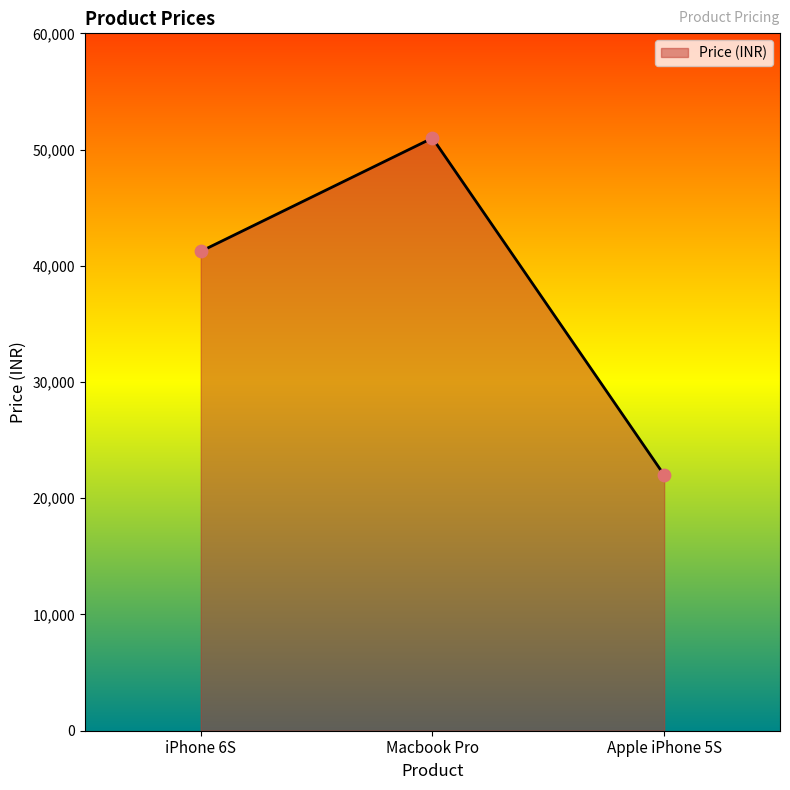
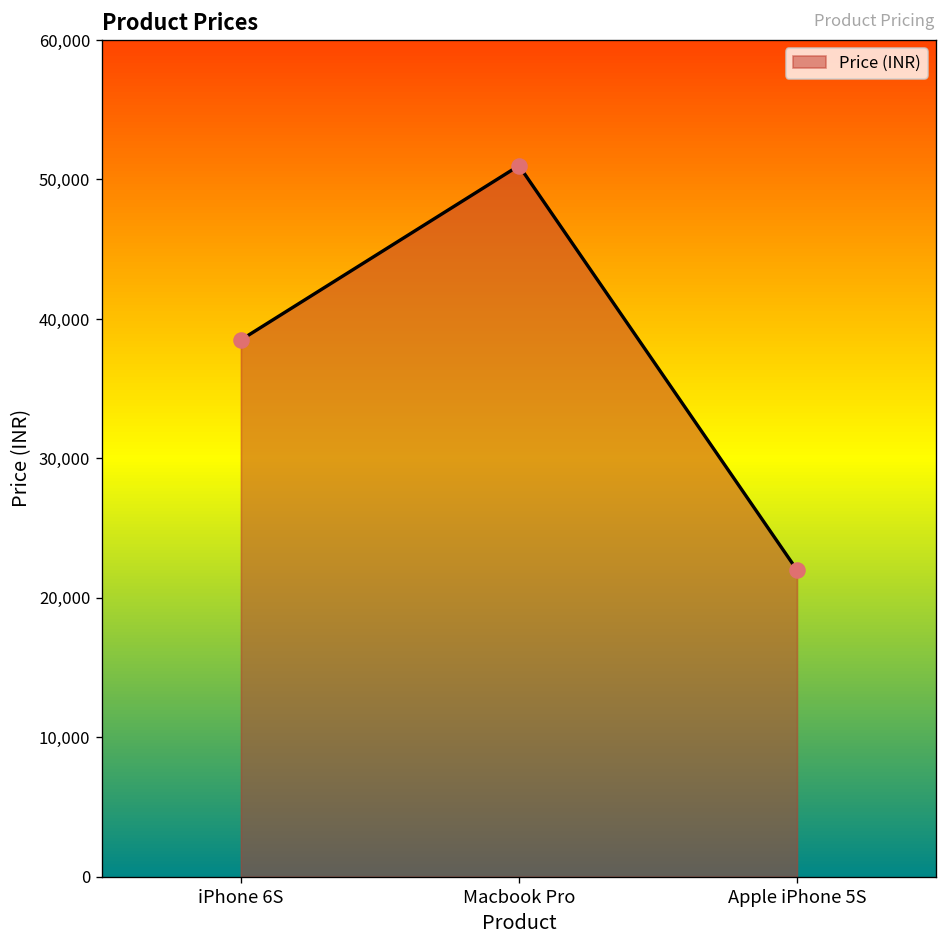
iPhone 6S: 41,200 -> 38,500
